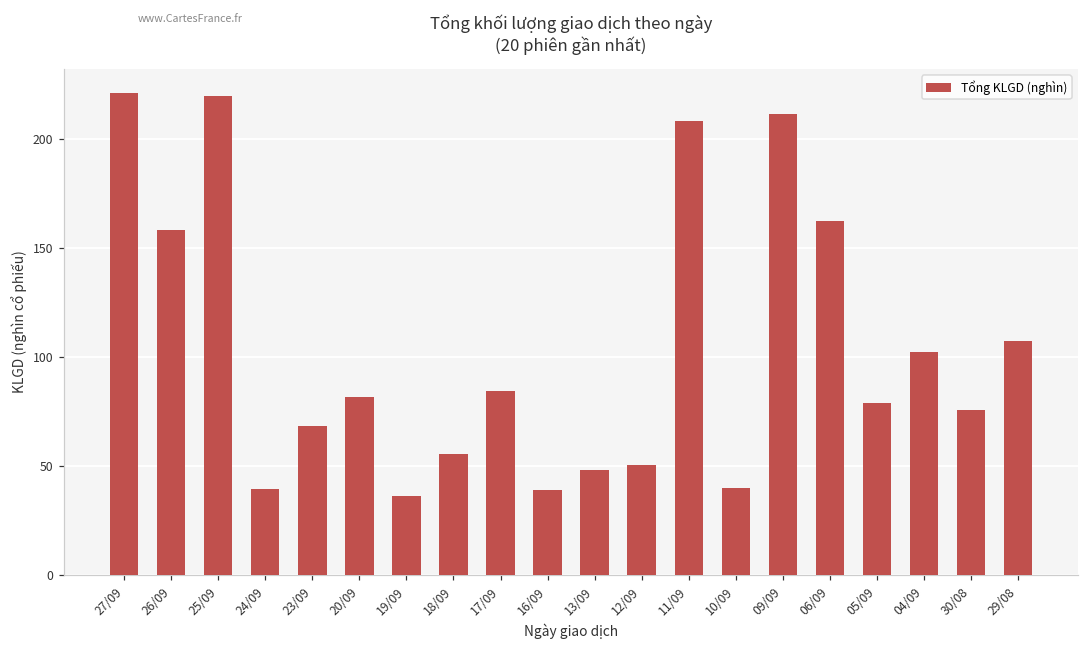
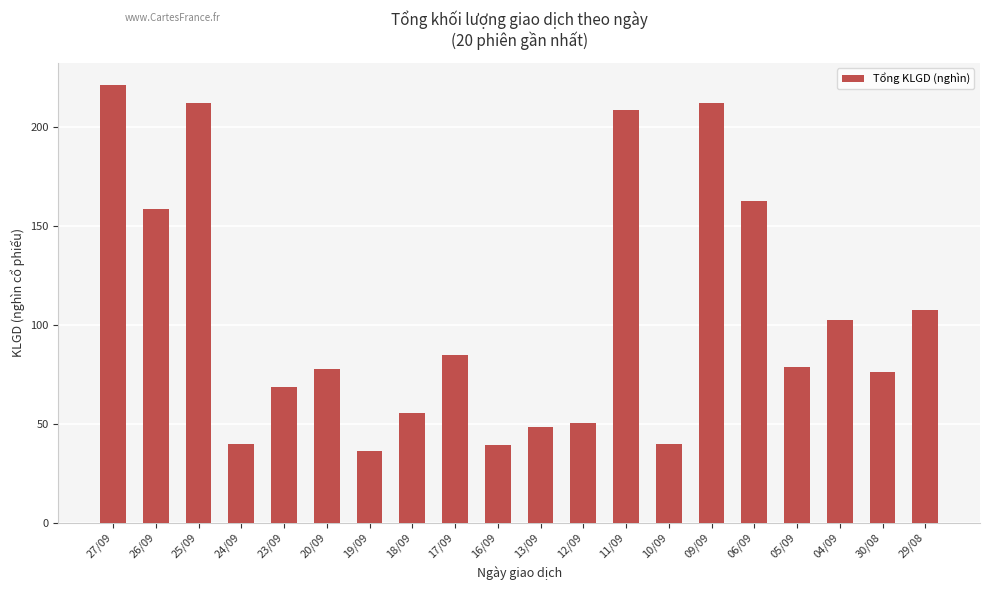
25/09: 220 -> 212
20/09: 82 -> 78
